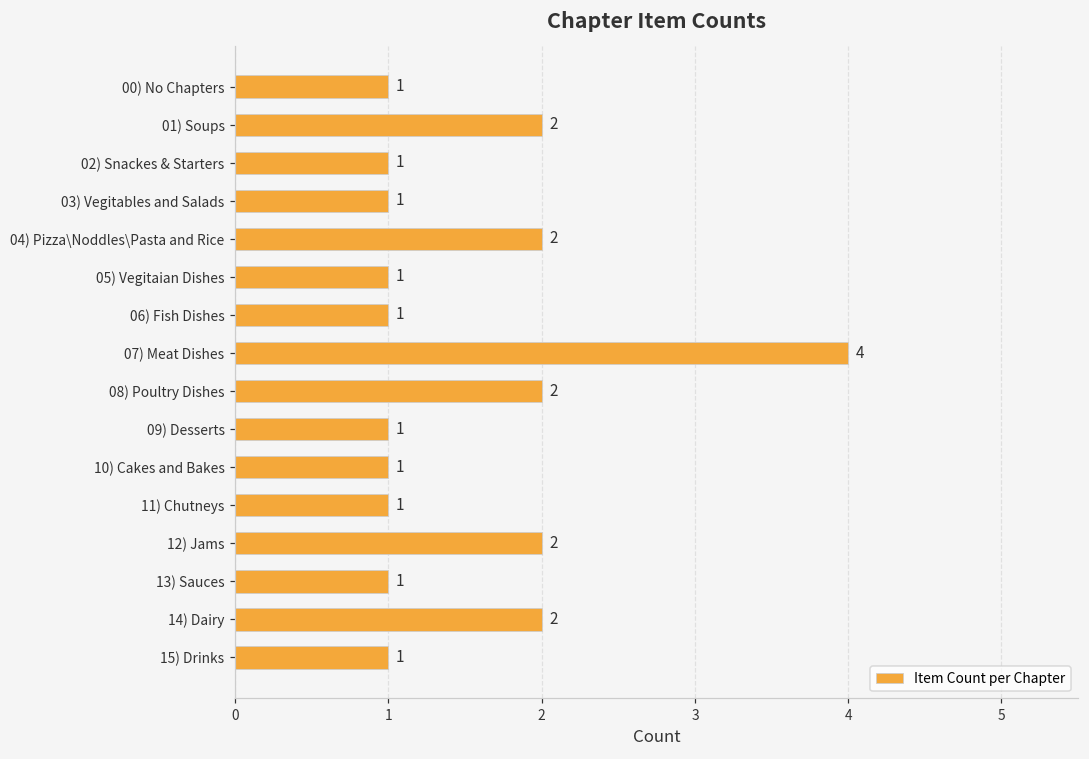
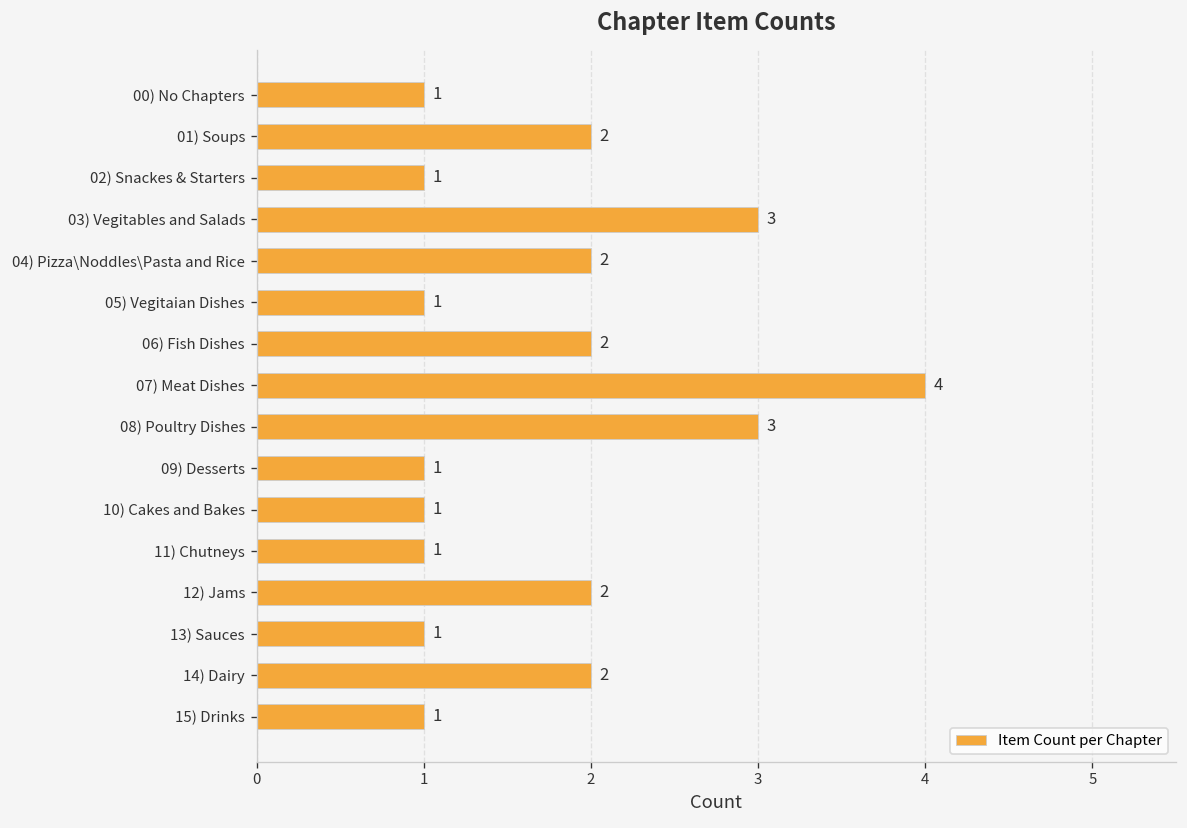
03) Vegitables and Salads: 1 -> 3
06) Fish Dishes: 1 -> 2
08) Poultry Dishes: 2 -> 3
